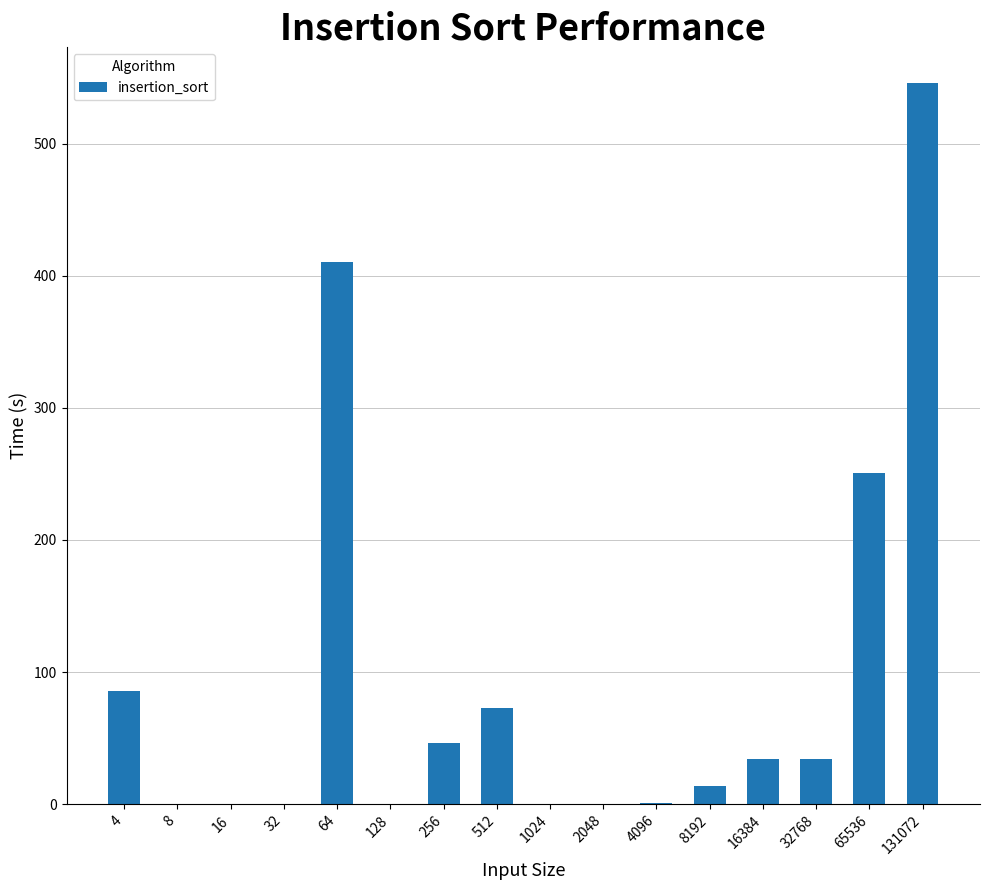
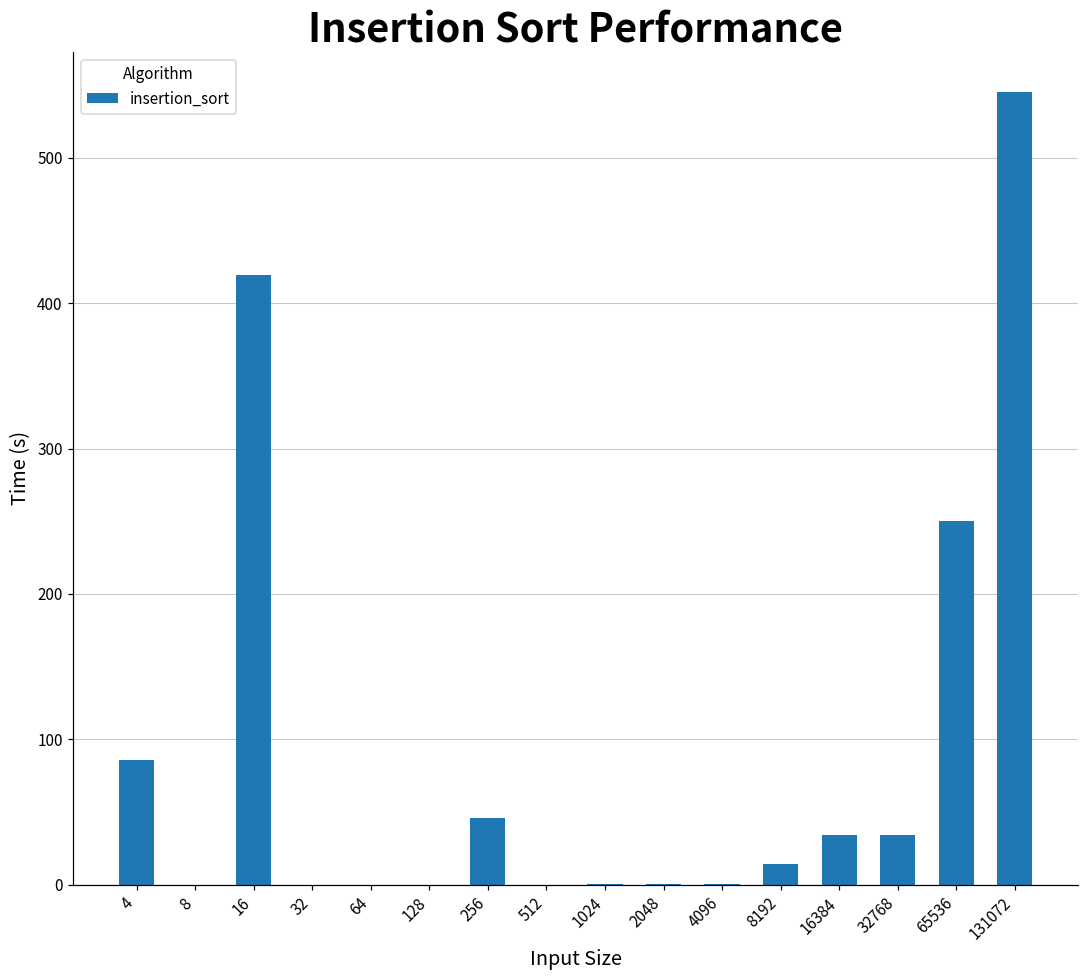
16: 0 -> 419
64: 410 -> 0
512: 73 -> 0
